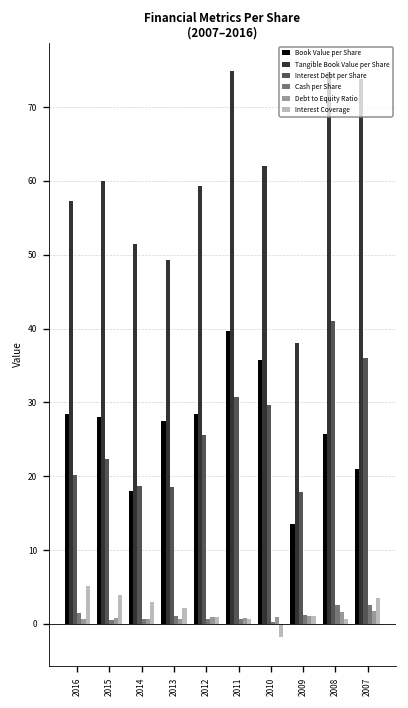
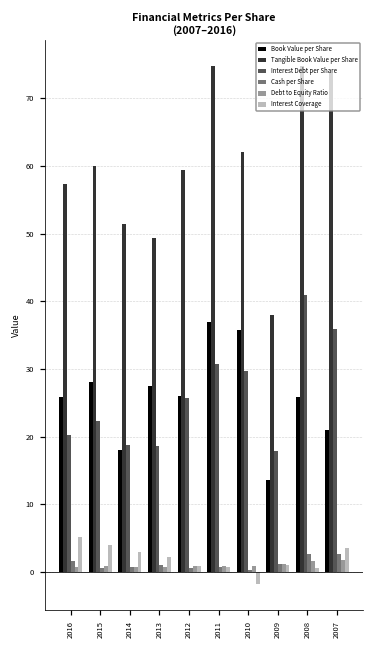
Book Value per Share, 2016: 28 -> 26
Book Value per Share, 2012: 28 -> 26
Book Value per Share, 2011: 40 -> 37
